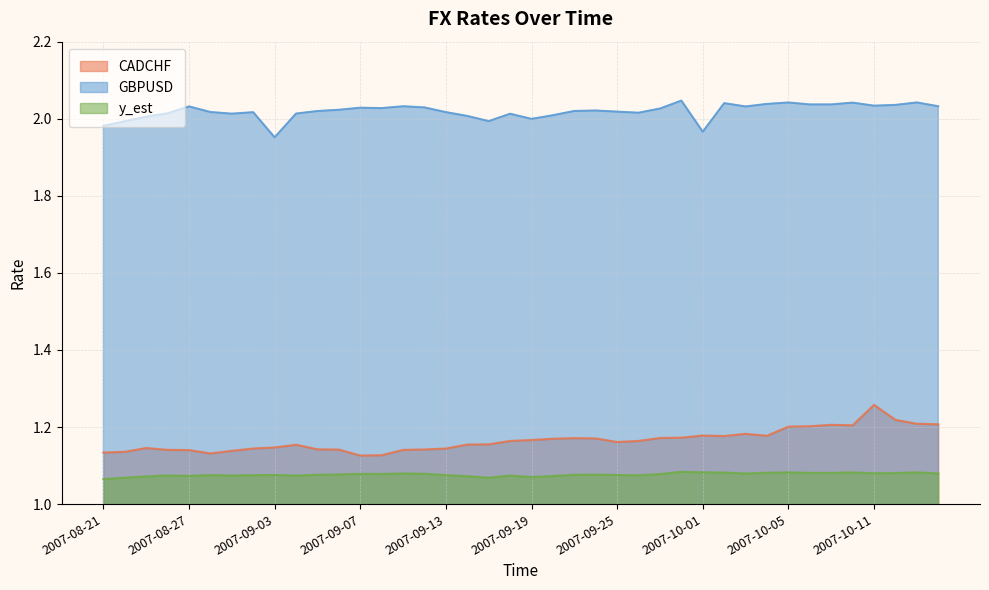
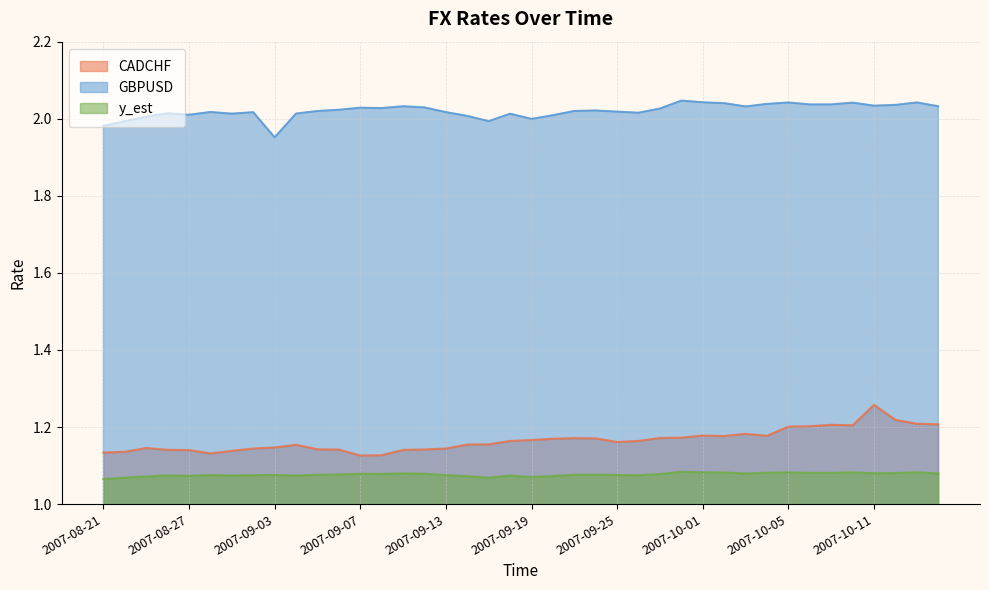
GBPUSD, 2007-08-27: 2.03 -> 2.01
GBPUSD, 2007-10-01: 1.97 -> 2.04
